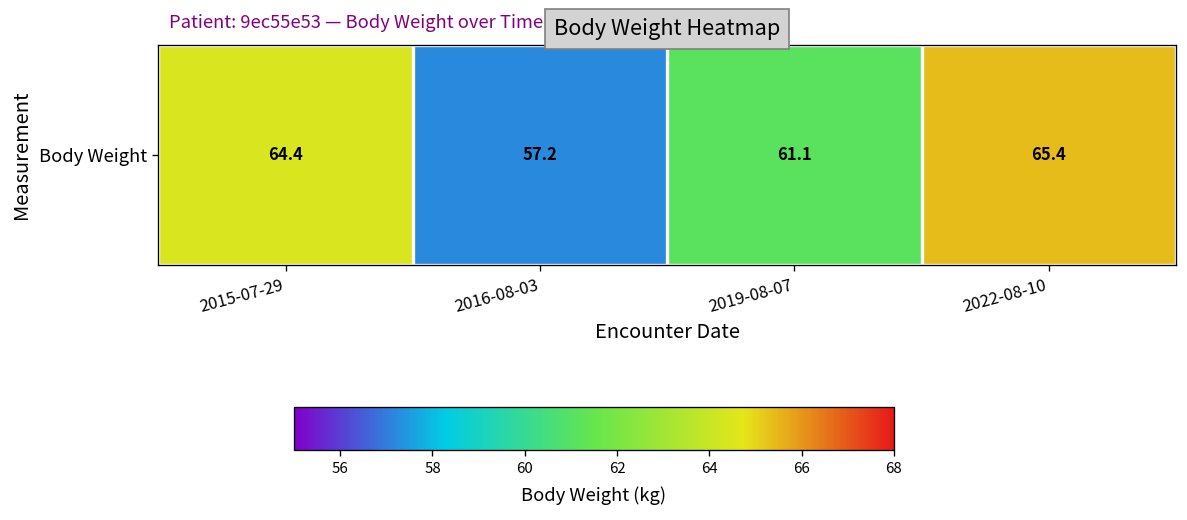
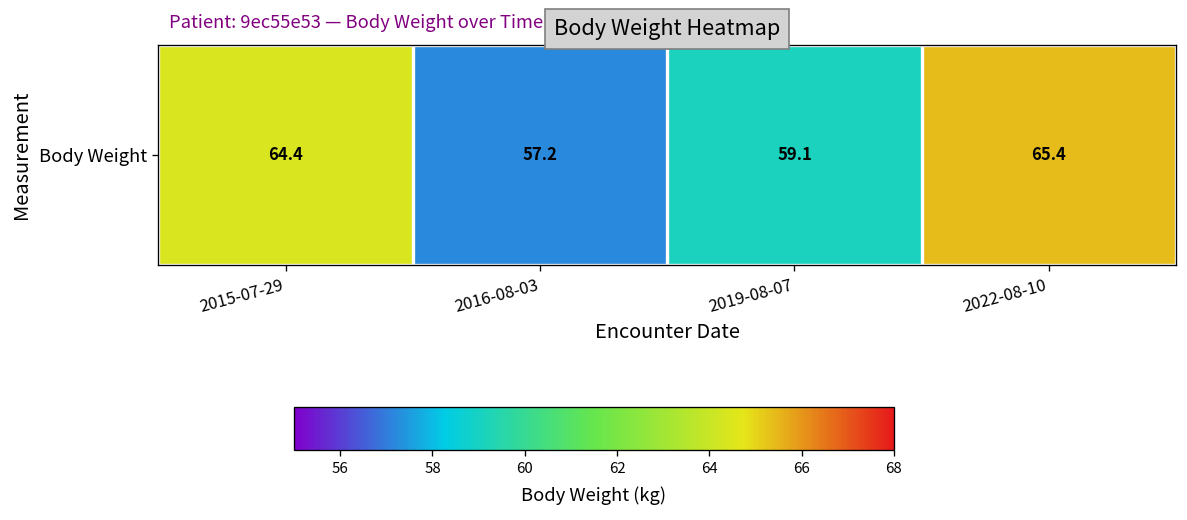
Body Weight, 2019-08-07: 61.1 -> 59.1
